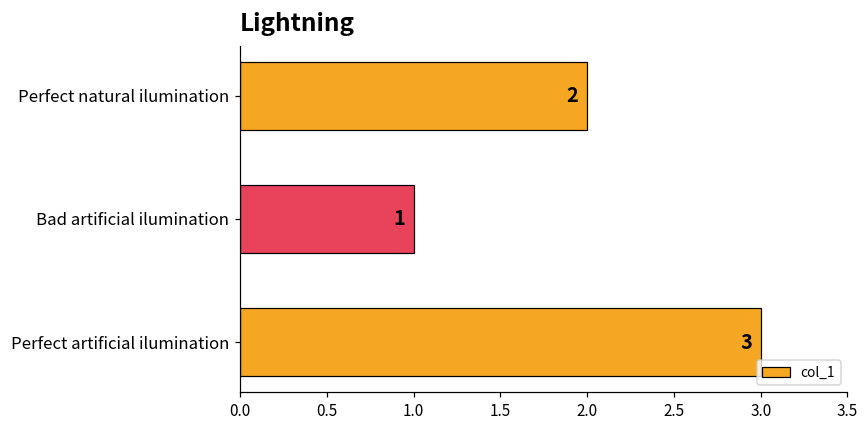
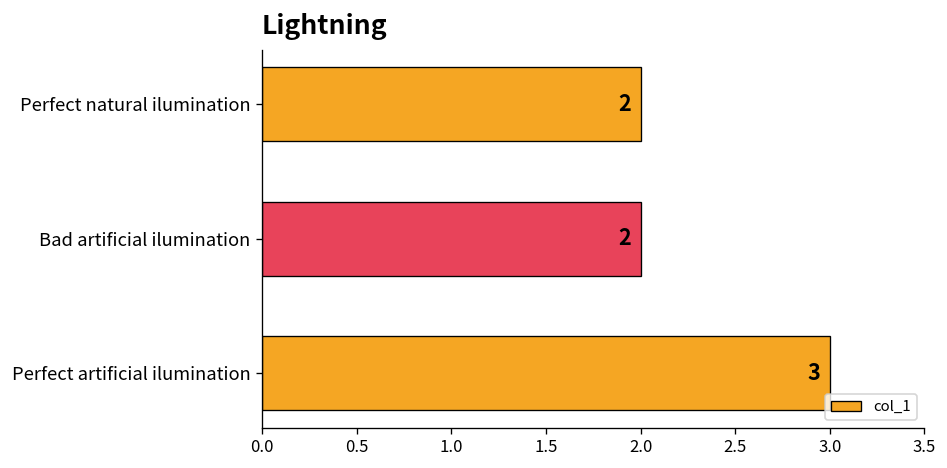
Bad artificial ilumination: 1 -> 2
